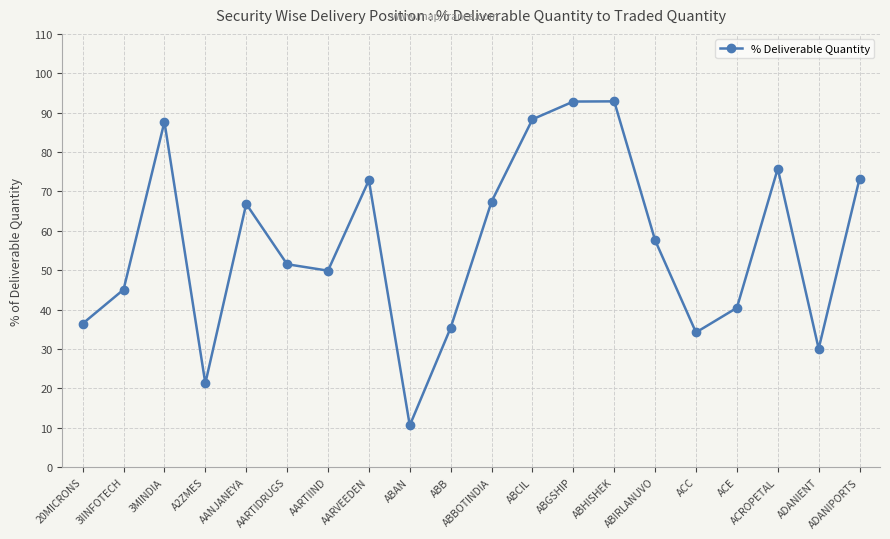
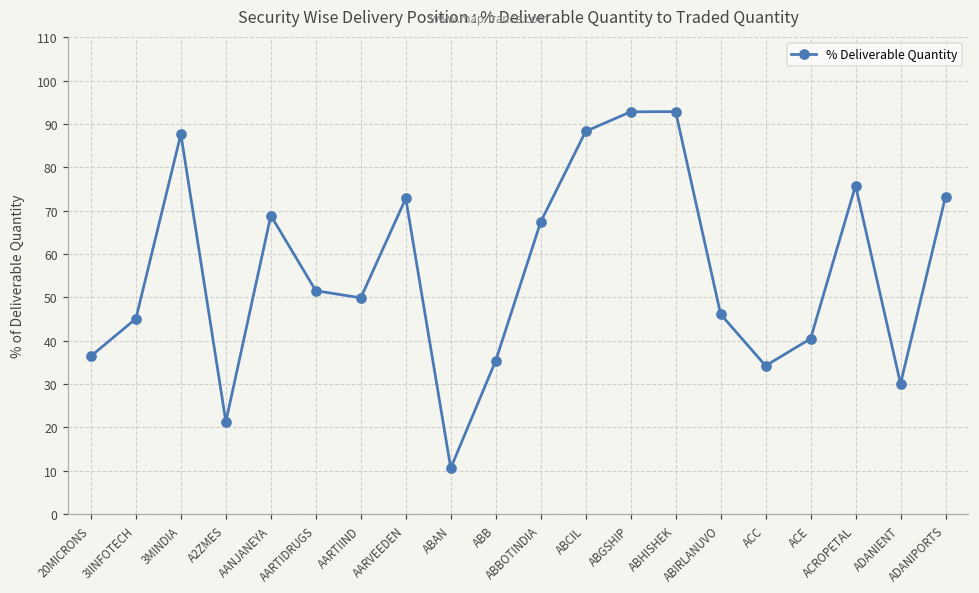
AANJANEYA: 67 -> 69
ABIRLANUVO: 58 -> 46
